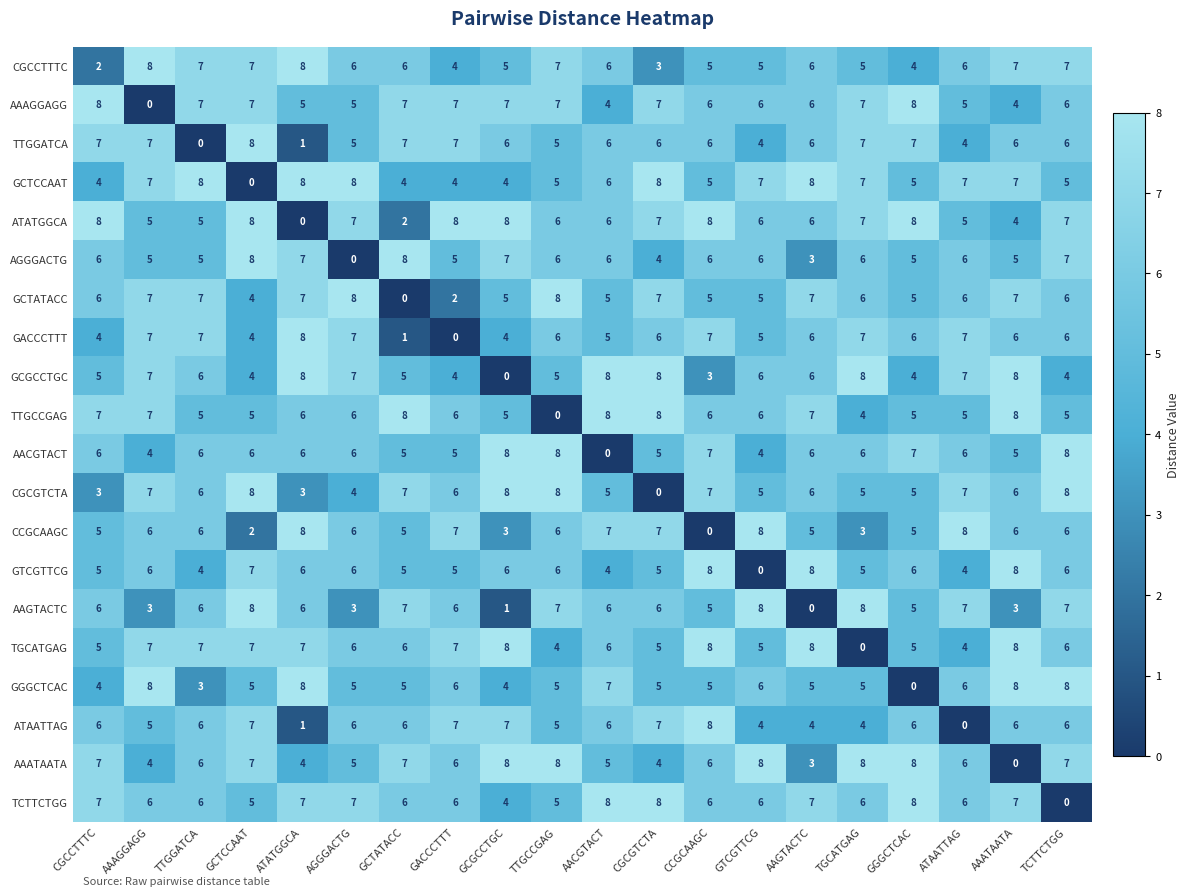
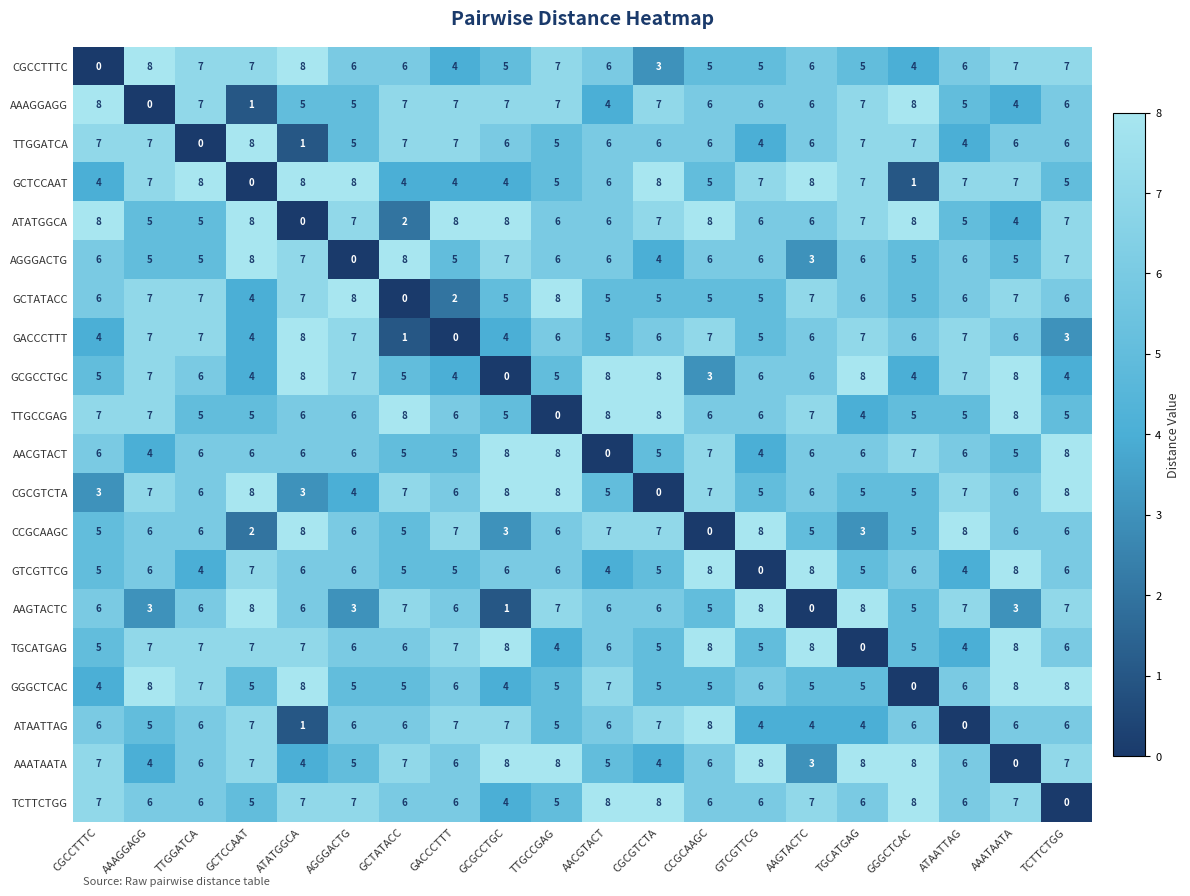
CGCCTTTC, CGCCTTTC: 2 -> 0
AAAGGAGG, GCTCCAAT: 7 -> 1
GCTCCAAT, GGGCTCAC: 5 -> 1
GCTATACC, CGCGTCTA: 7 -> 5
GACCCTTT, TCTTCTGG: 6 -> 3
GGGCTCAC, TTGGATCA: 3 -> 7
